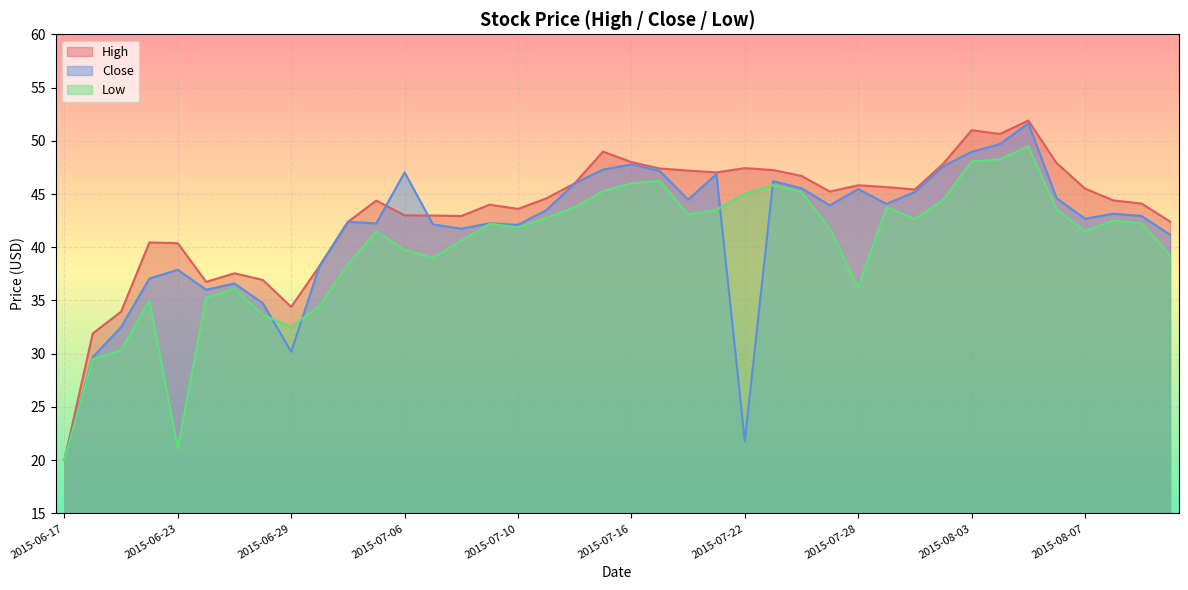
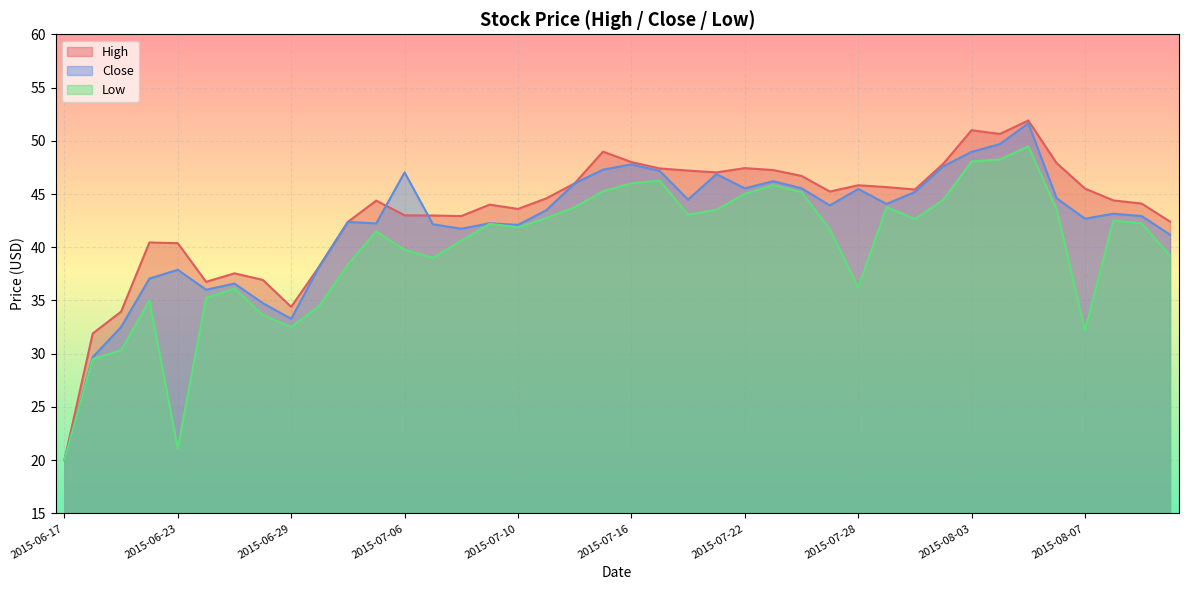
Close, 2015-06-29: 30.2 -> 33.3
Close, 2015-07-22: 21.8 -> 45.5
Low, 2015-08-07: 41.5 -> 32.2
